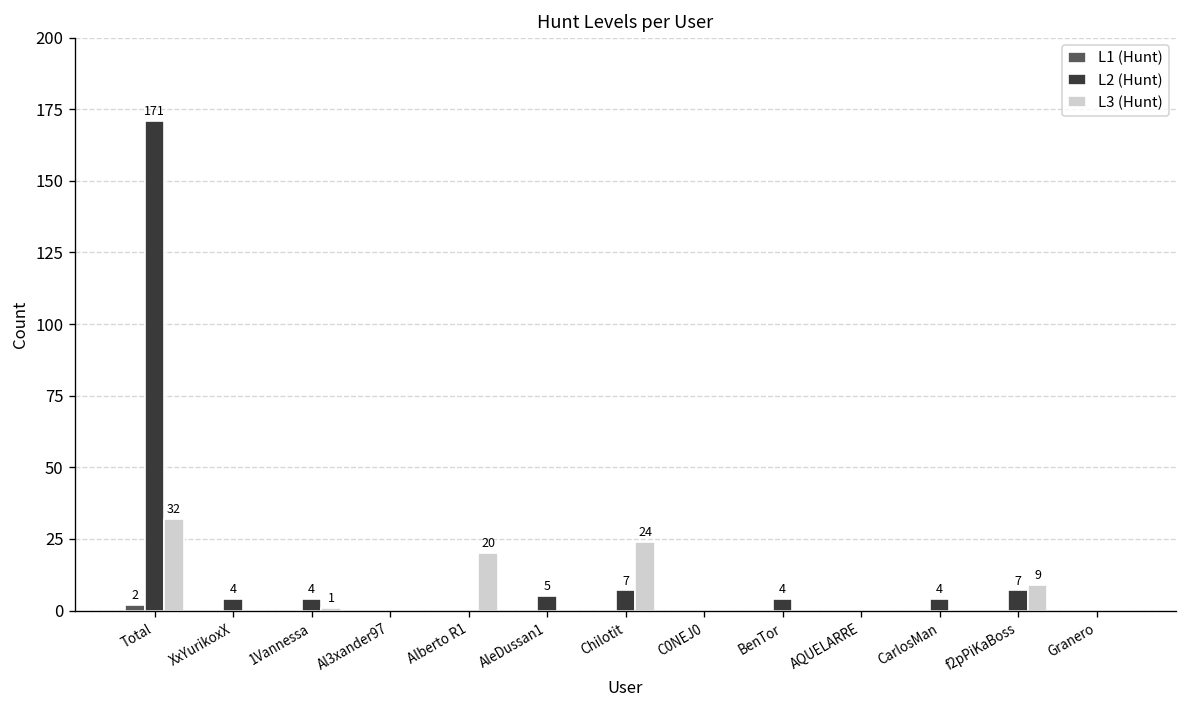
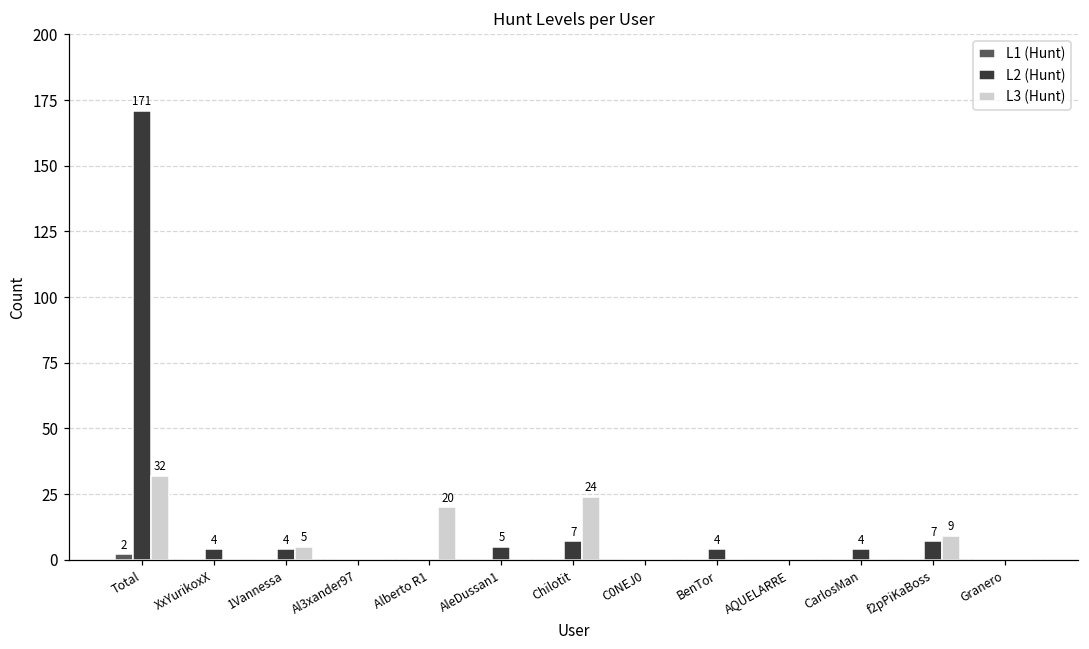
L3 (Hunt), 1Vannessa: 1 -> 5
